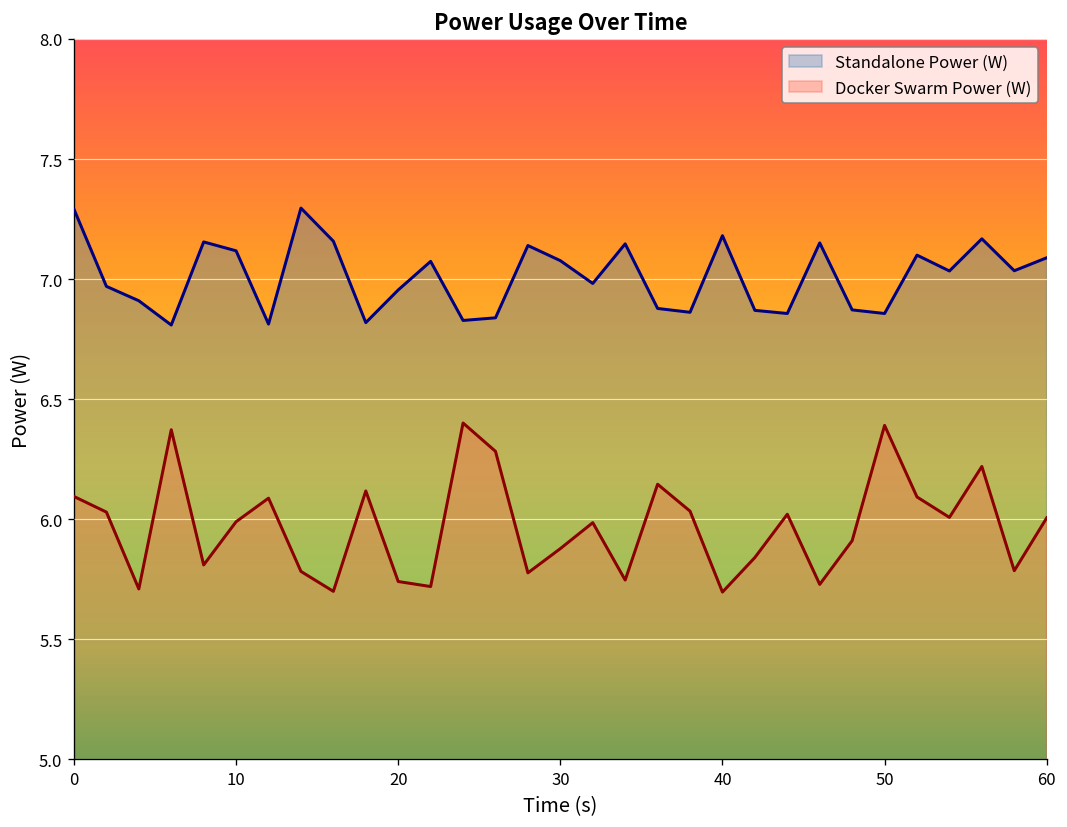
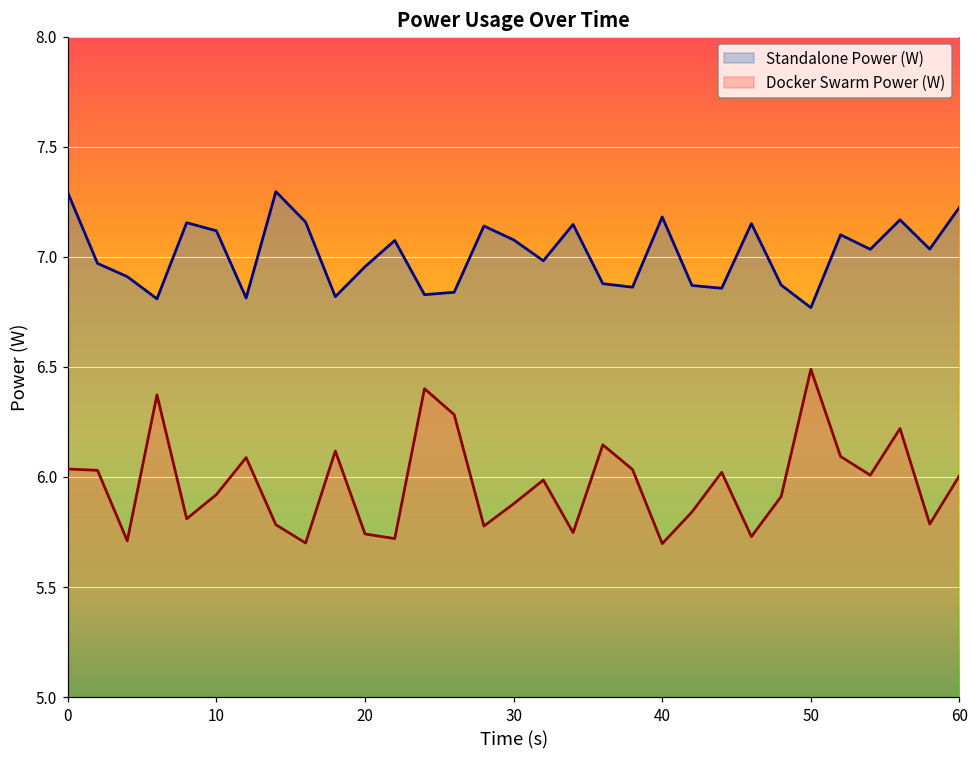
Docker Swarm Power (W), 0: 6.10 -> 6.04
Docker Swarm Power (W), 10: 5.99 -> 5.92
Standalone Power (W), 50: 6.86 -> 6.77
Docker Swarm Power (W), 50: 6.39 -> 6.49
Standalone Power (W), 60: 7.09 -> 7.23
